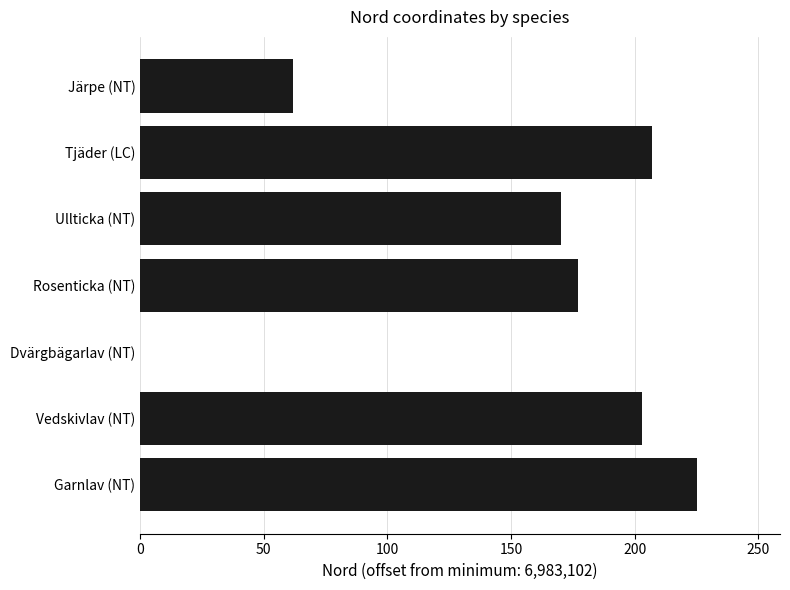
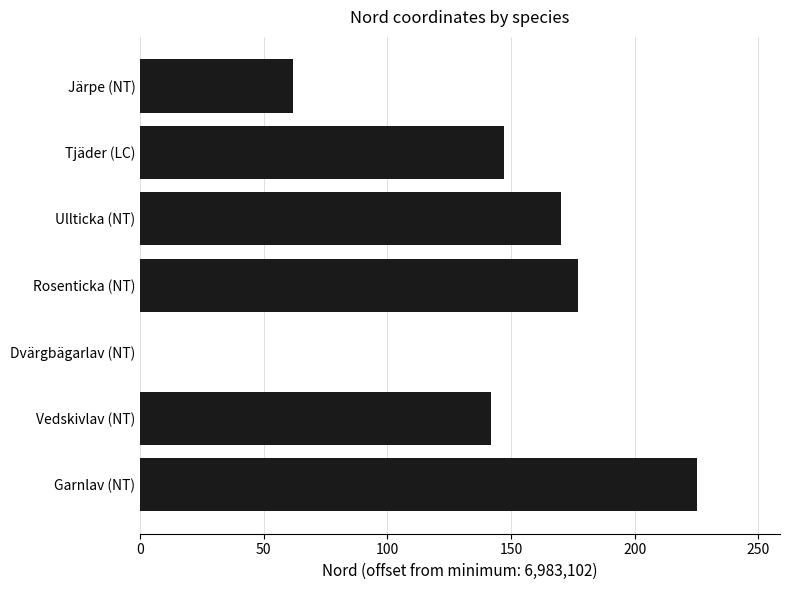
Tjäder (LC): 207 -> 147
Vedskivlav (NT): 203 -> 142
